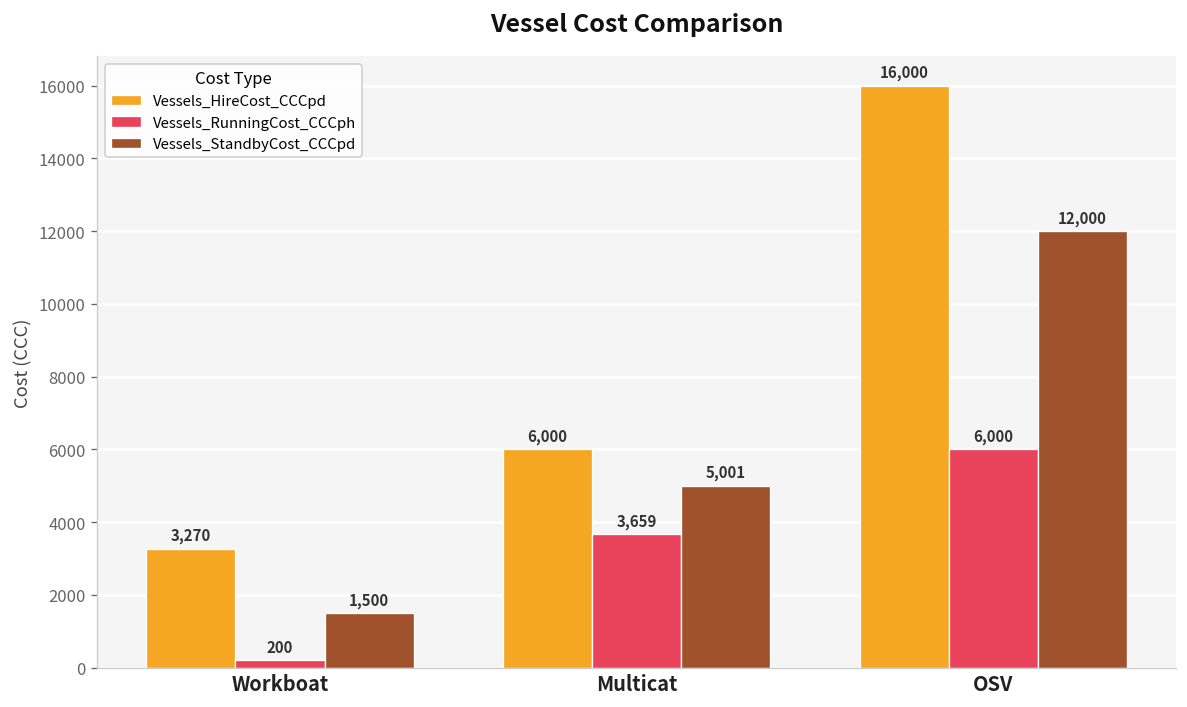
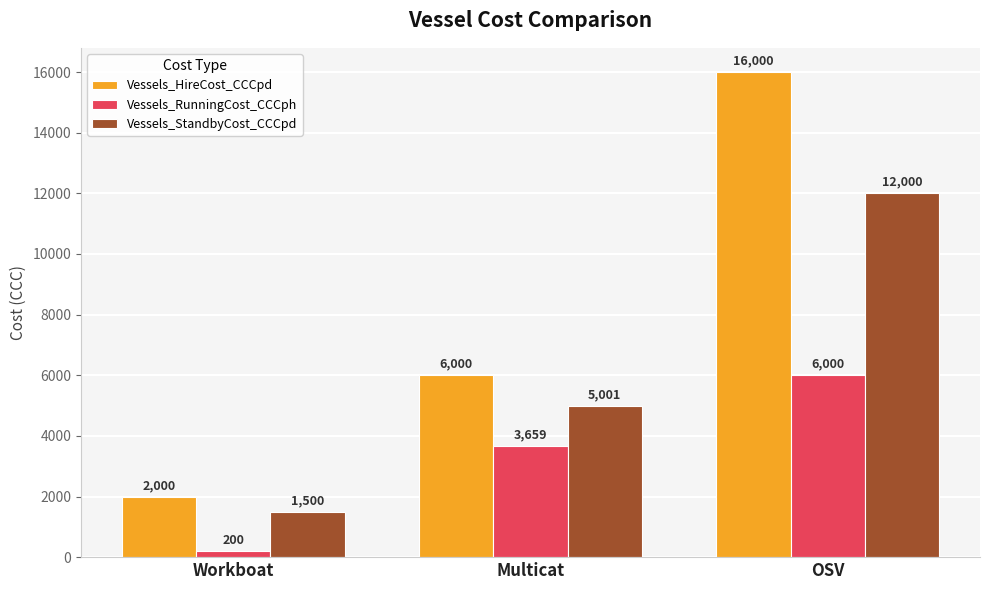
Vessels_HireCost_CCCpd, Workboat: 3,270 -> 2,000
